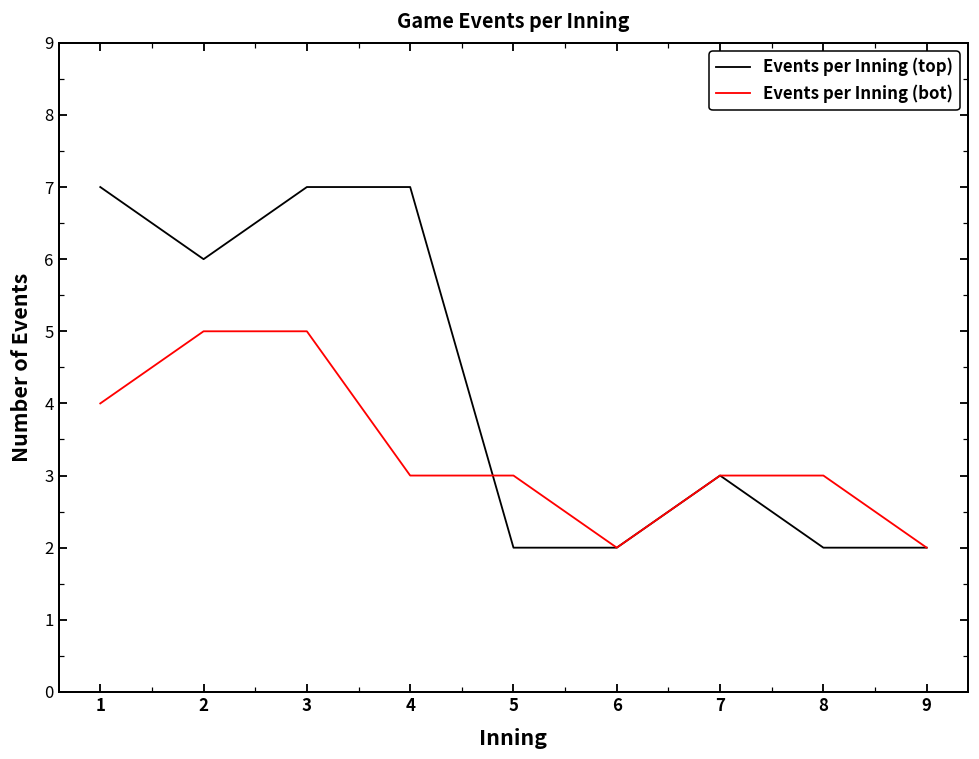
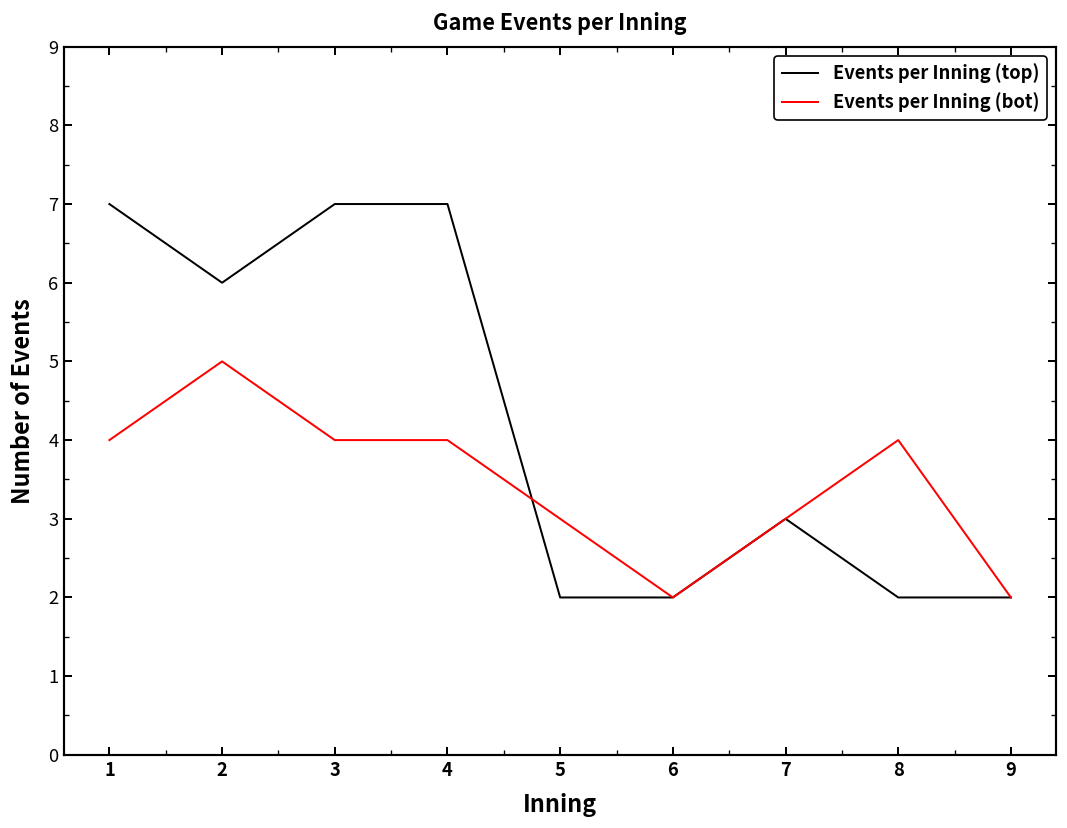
Events per Inning (bot), 3: 5 -> 4
Events per Inning (bot), 4: 3 -> 4
Events per Inning (bot), 8: 3 -> 4
